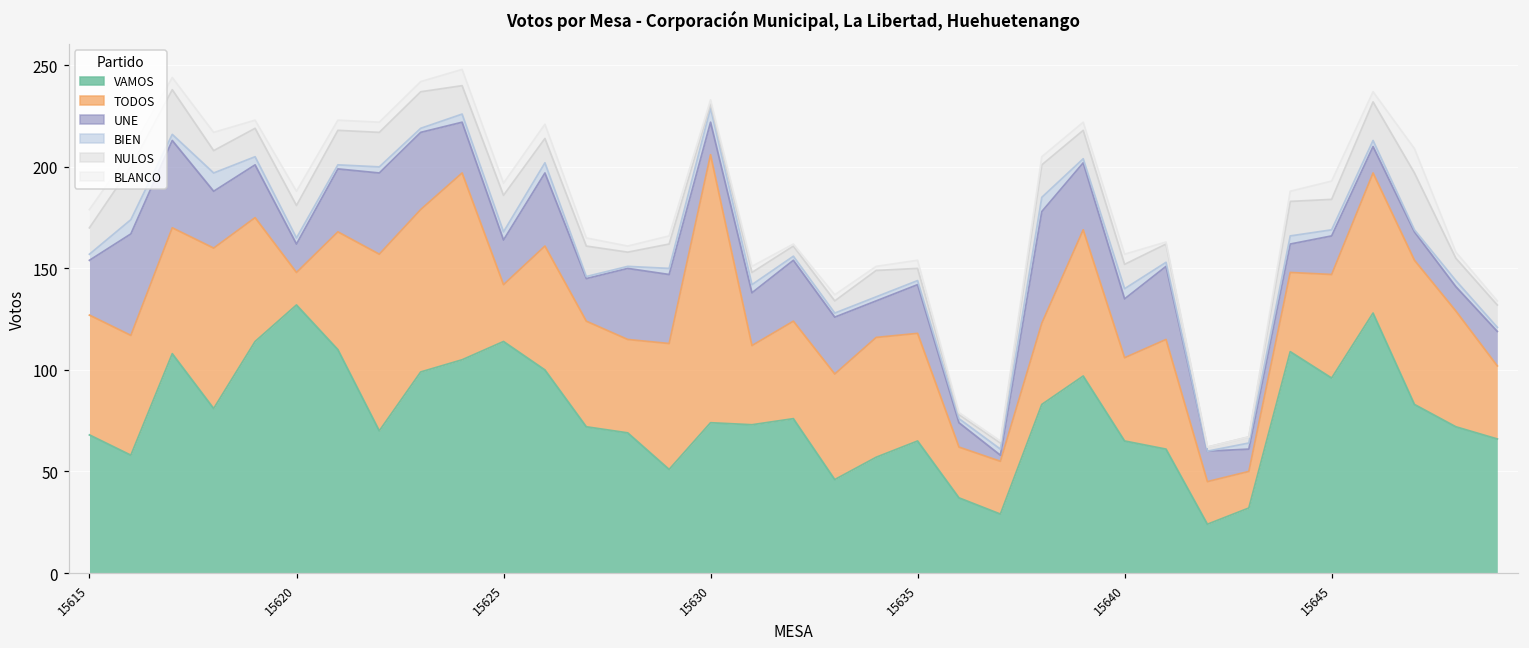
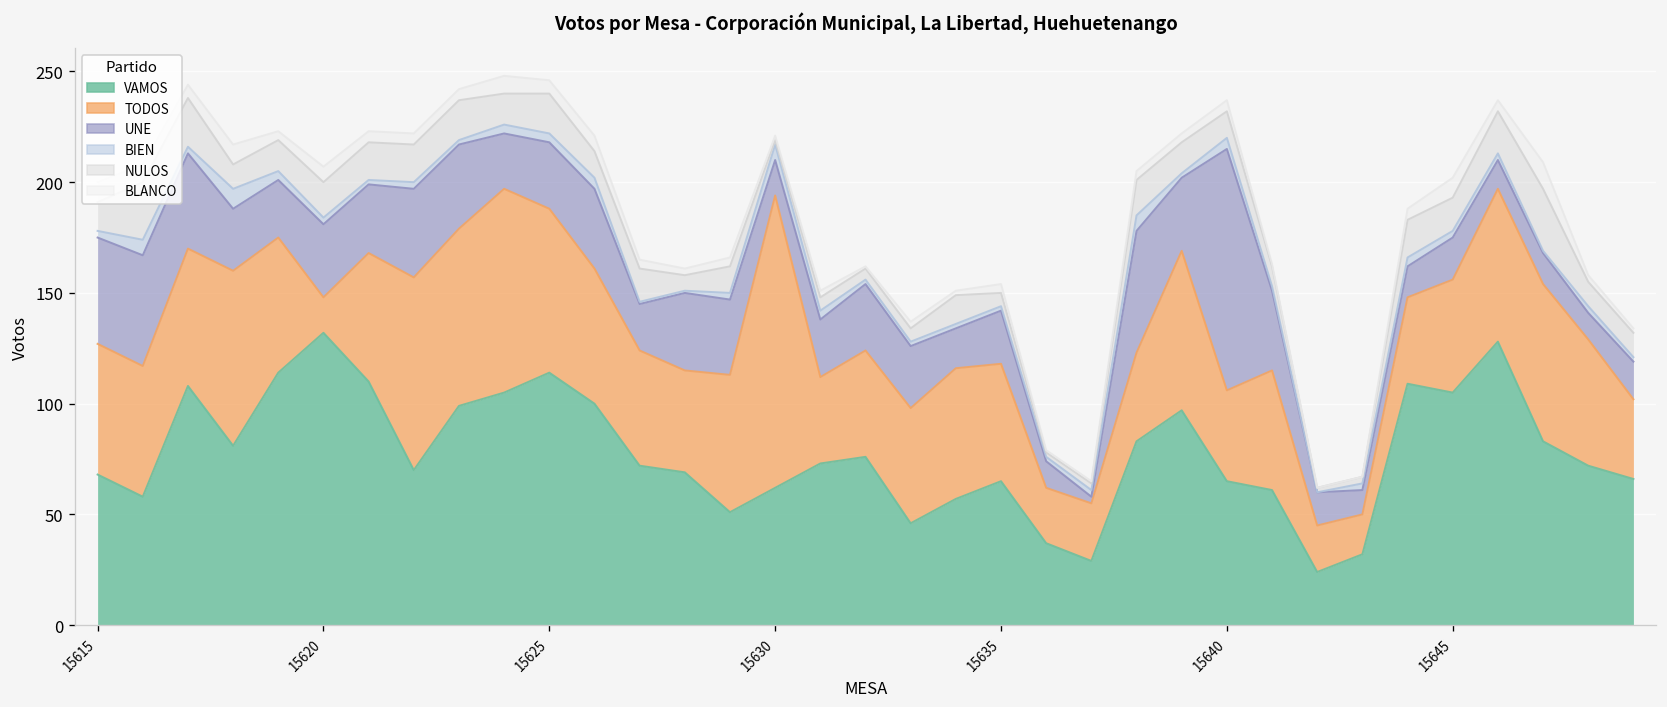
UNE, 15615: 27 -> 48
UNE, 15620: 14 -> 33
TODOS, 15625: 28 -> 74
UNE, 15625: 22 -> 30
VAMOS, 15630: 74 -> 62
UNE, 15640: 29 -> 109
VAMOS, 15645: 96 -> 105
